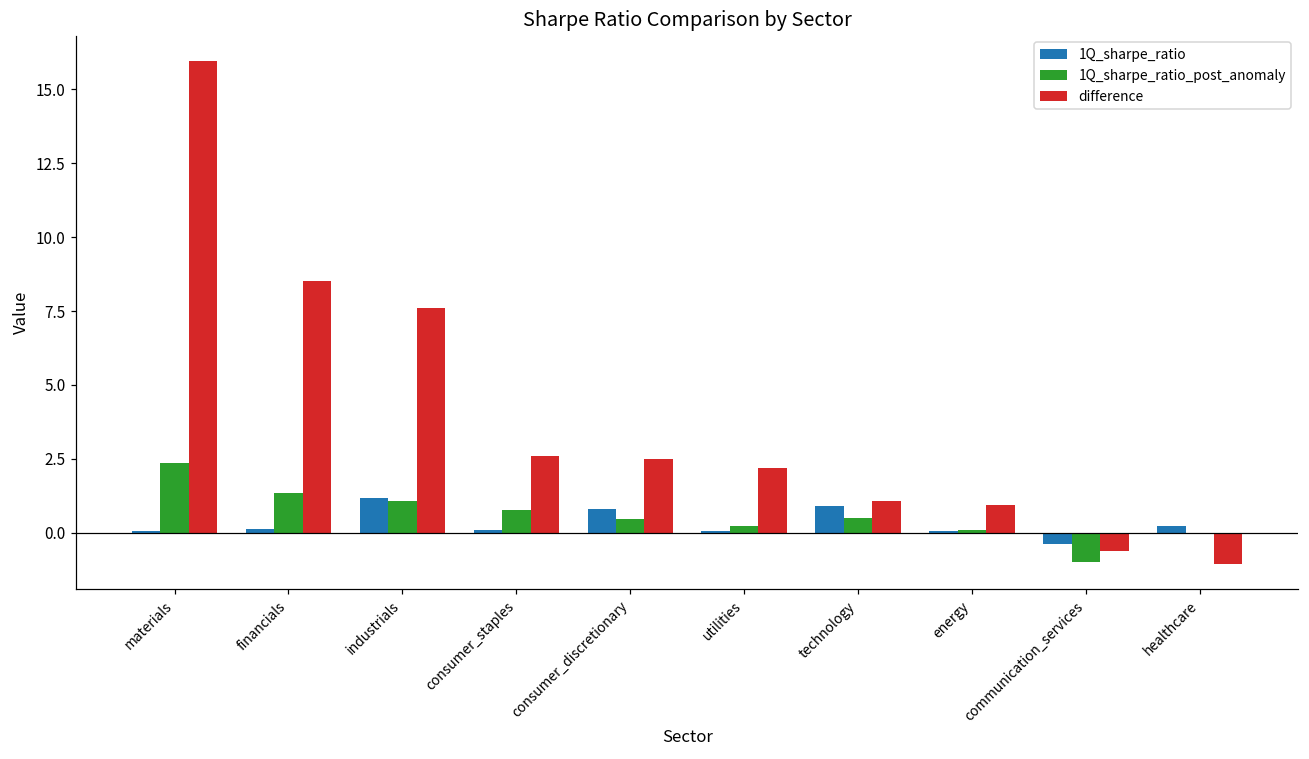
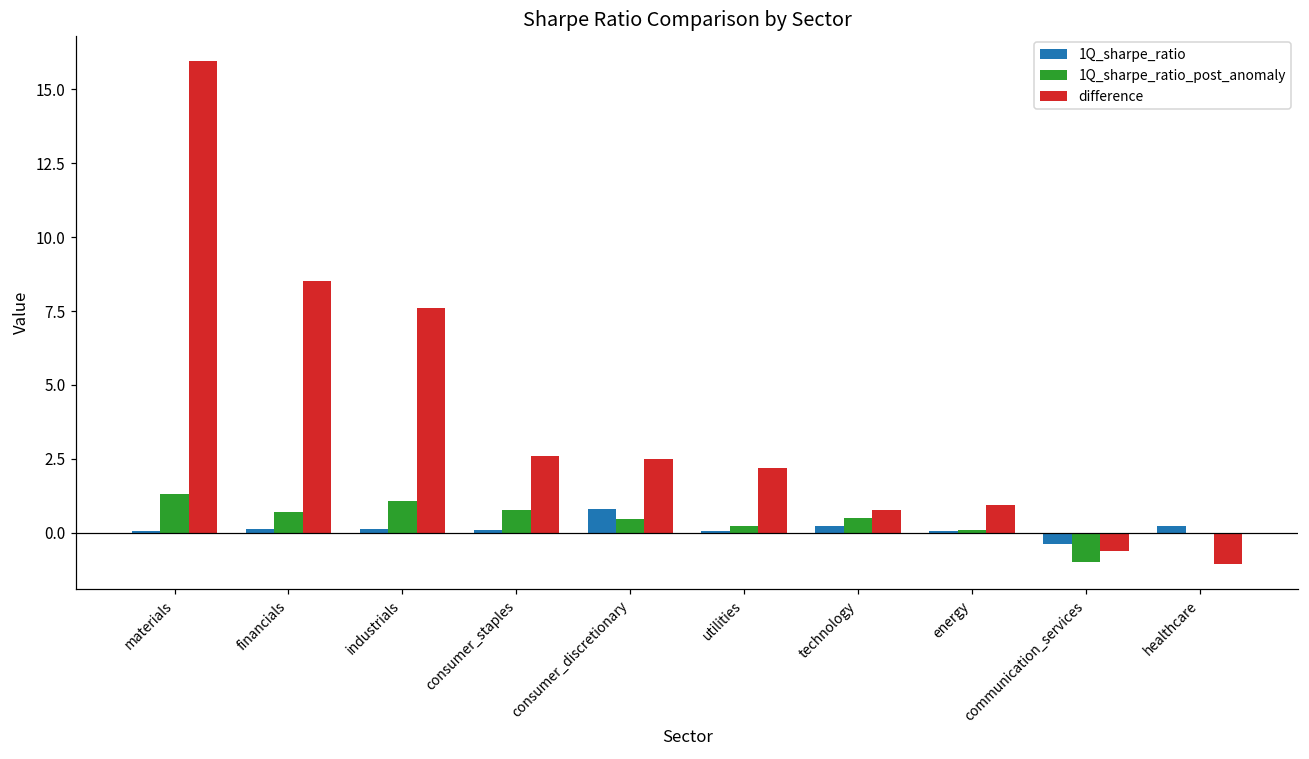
1Q_sharpe_ratio_post_anomaly, materials: 2.4 -> 1.3
1Q_sharpe_ratio_post_anomaly, financials: 1.4 -> 0.7
1Q_sharpe_ratio, industrials: 1.2 -> 0.1
1Q_sharpe_ratio, technology: 0.9 -> 0.2
difference, technology: 1.1 -> 0.8
